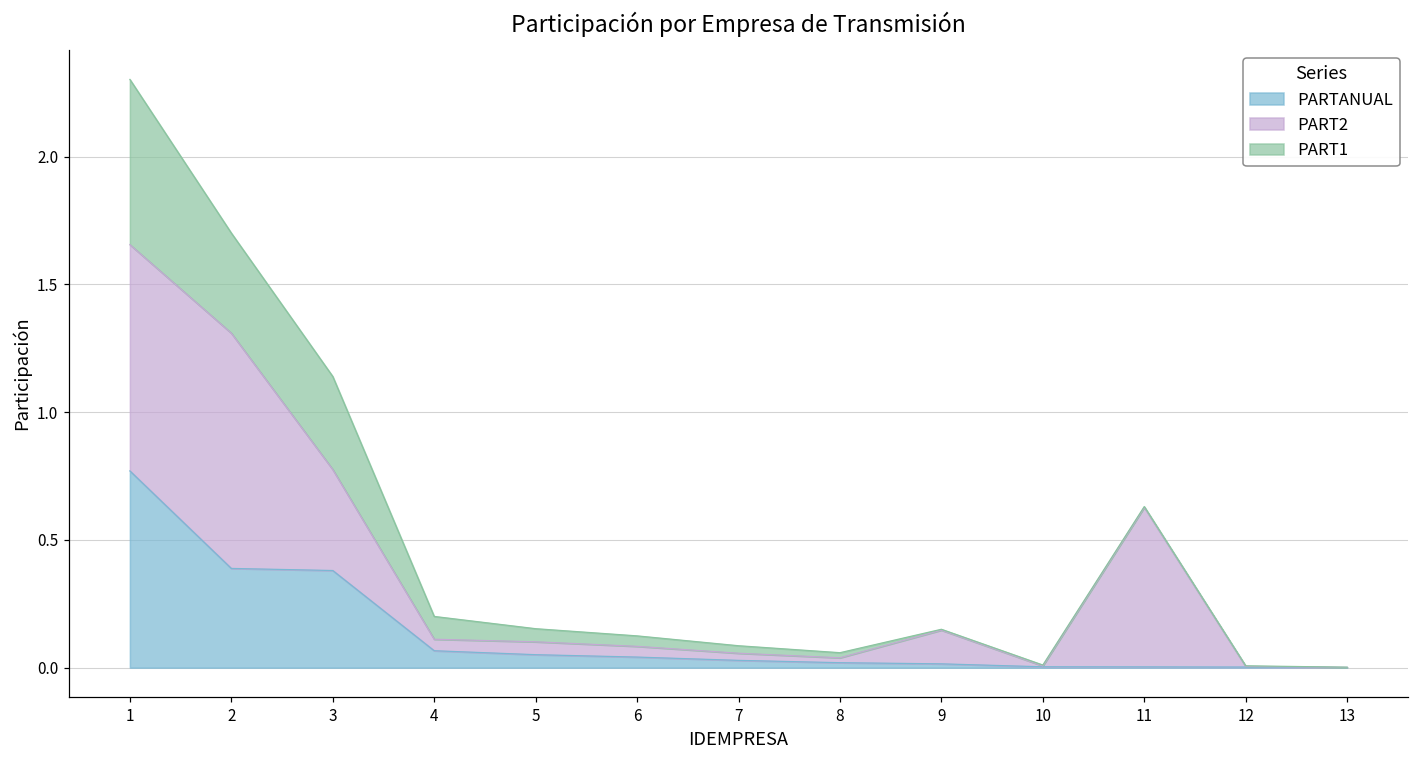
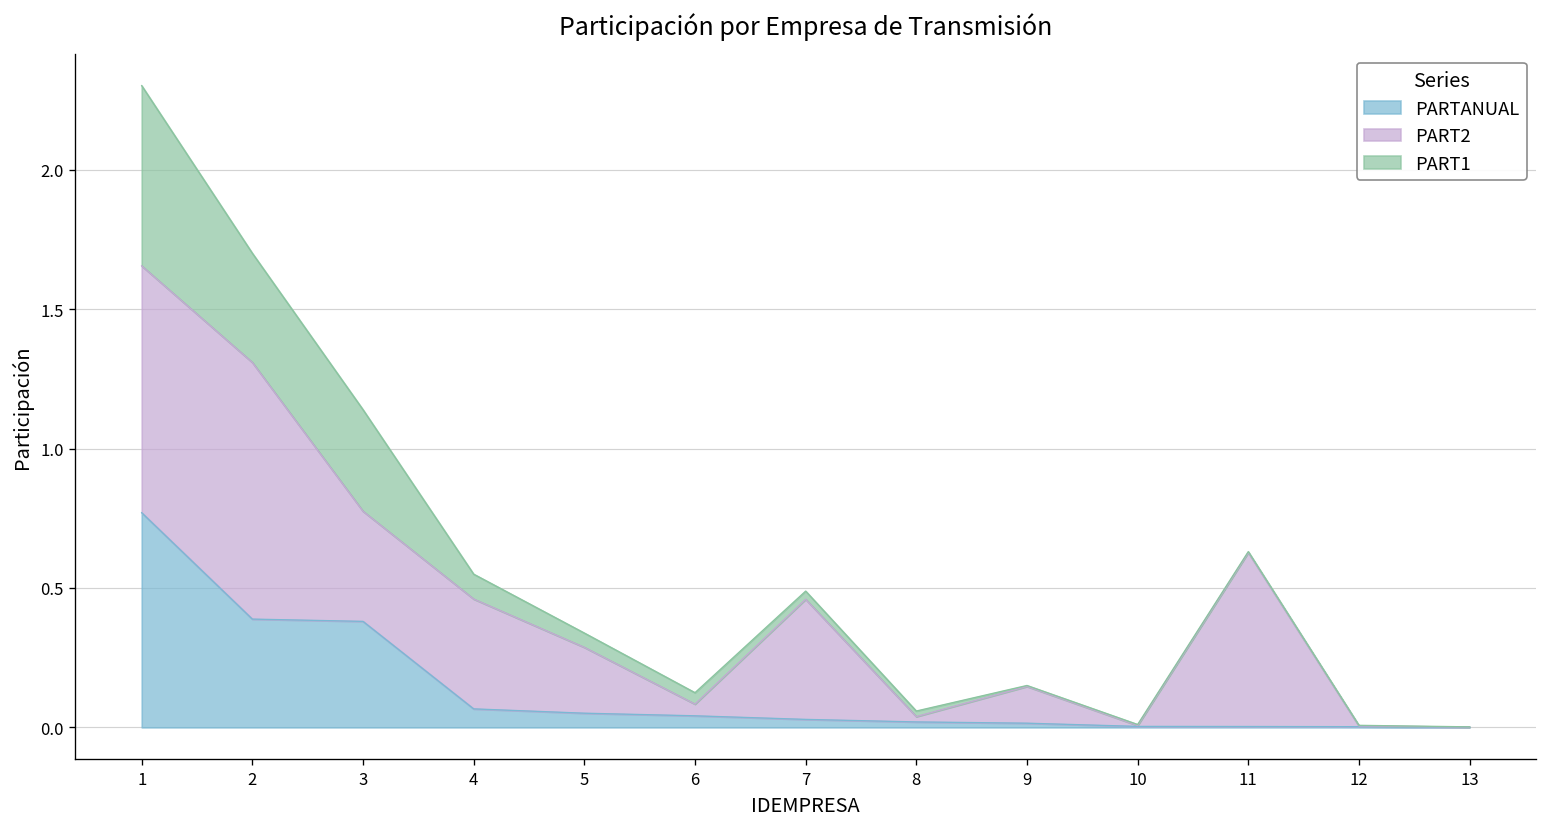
PART2, 4: 0.04 -> 0.39
PART2, 5: 0.05 -> 0.24
PART2, 7: 0.03 -> 0.43
